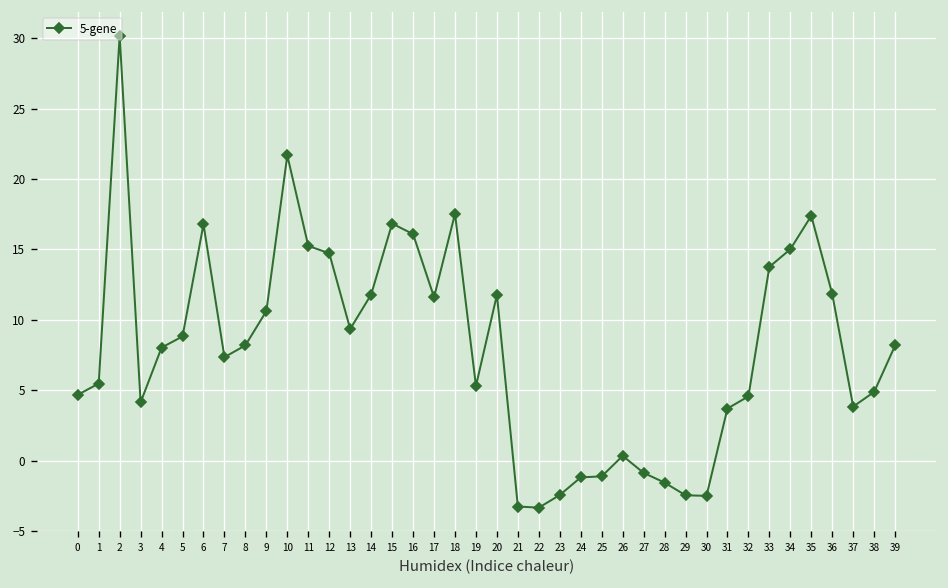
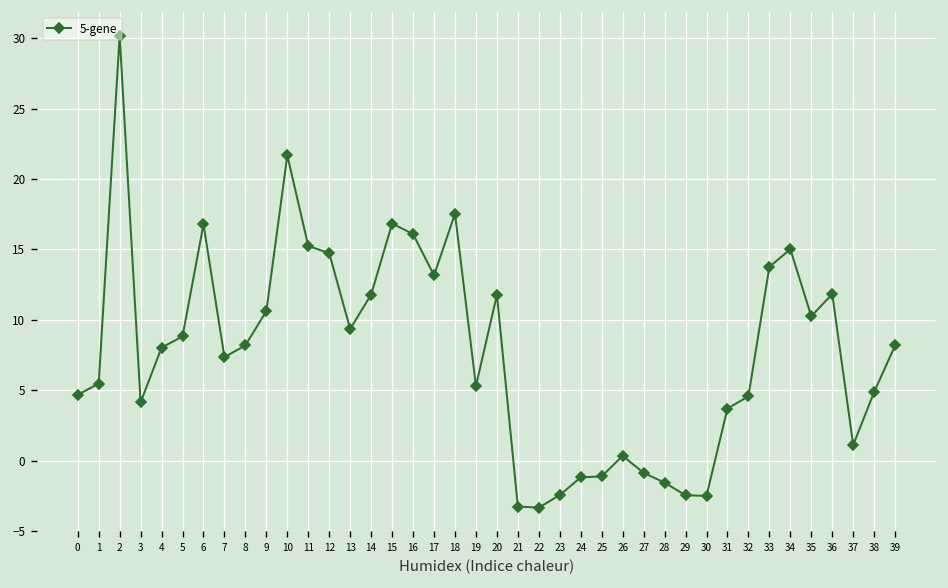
17: 11.6 -> 13.2
35: 17.4 -> 10.3
37: 3.8 -> 1.1
